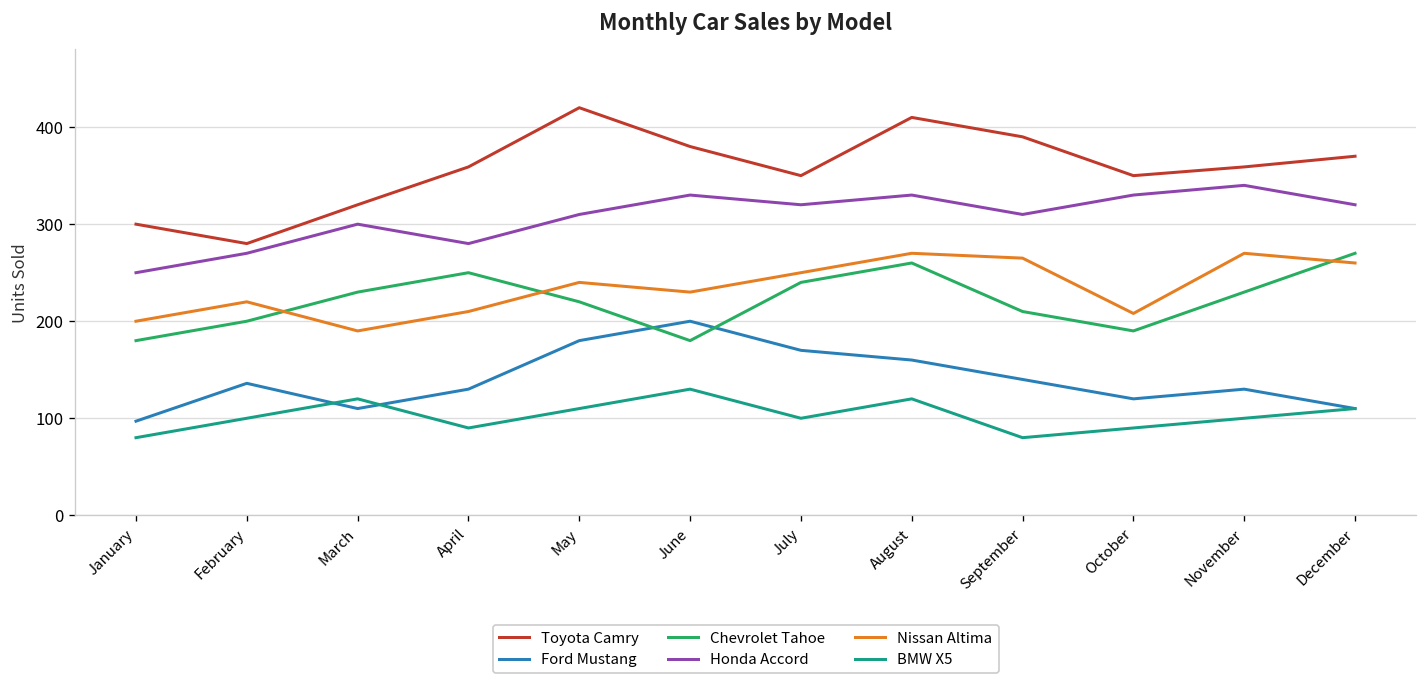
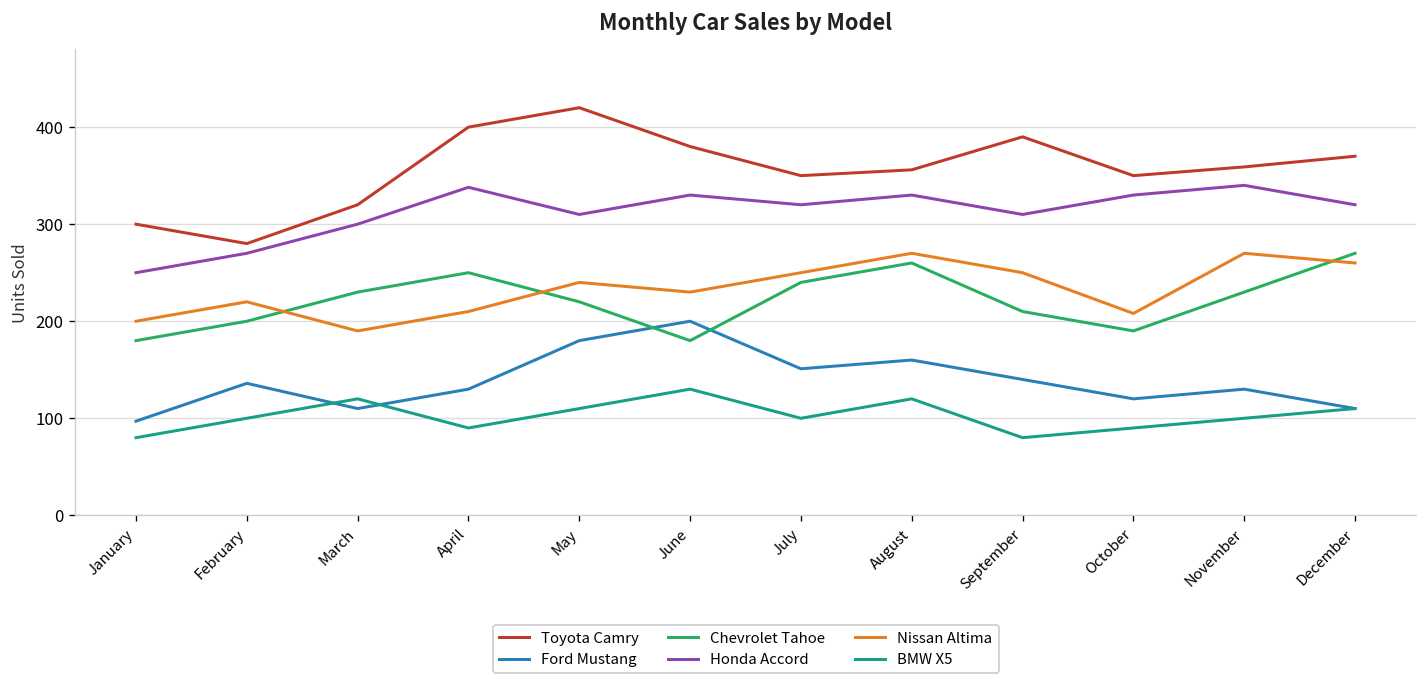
Toyota Camry, April: 360 -> 400
Honda Accord, April: 280 -> 340
Ford Mustang, July: 170 -> 150
Toyota Camry, August: 410 -> 360
Nissan Altima, September: 270 -> 250
